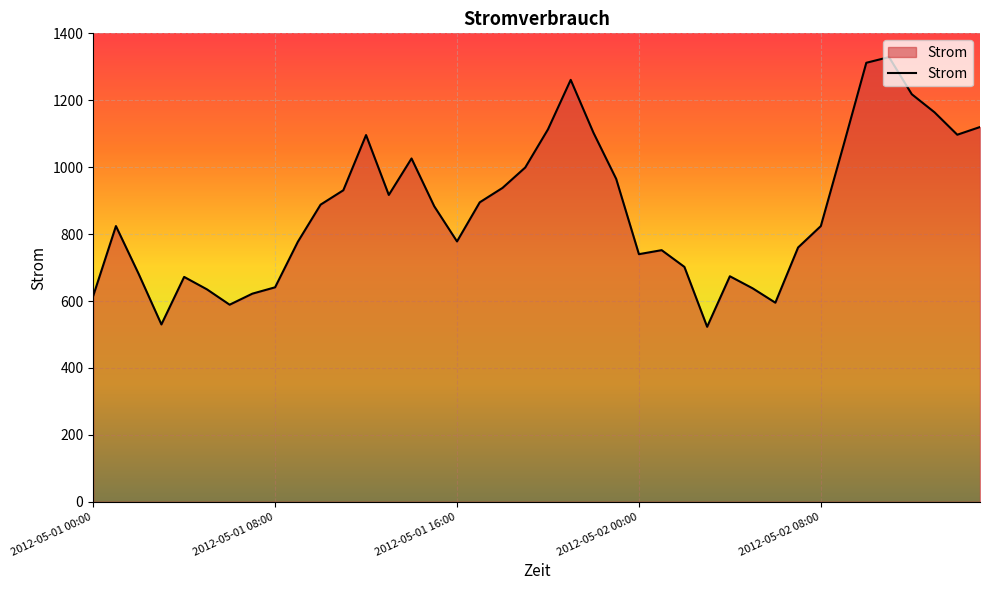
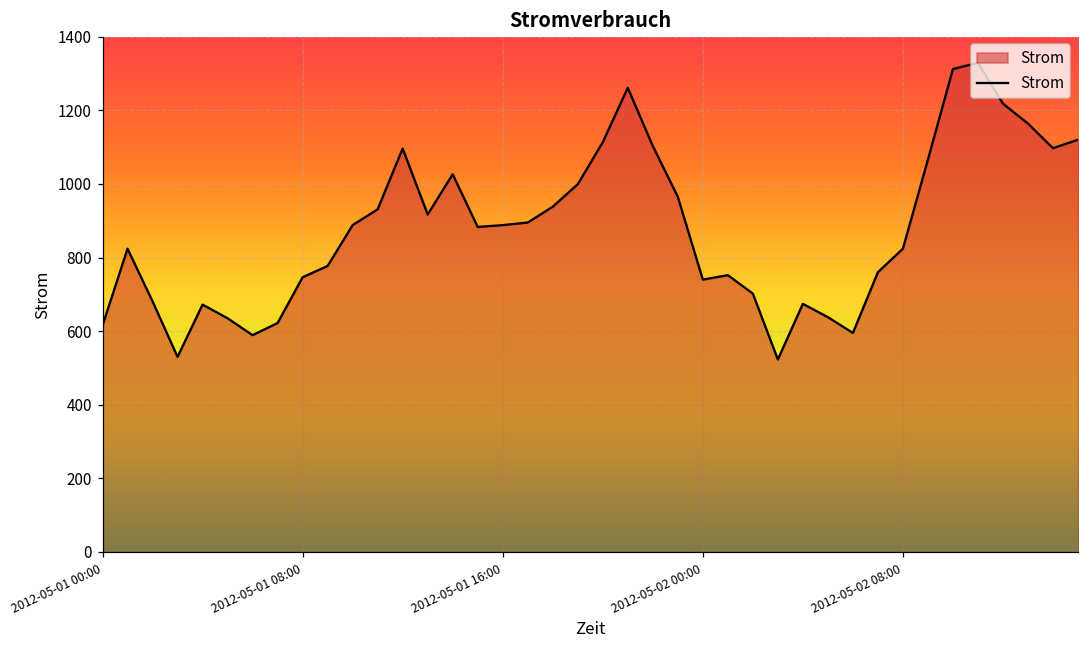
2012-05-01 08:00: 640 -> 750
2012-05-01 16:00: 780 -> 890
